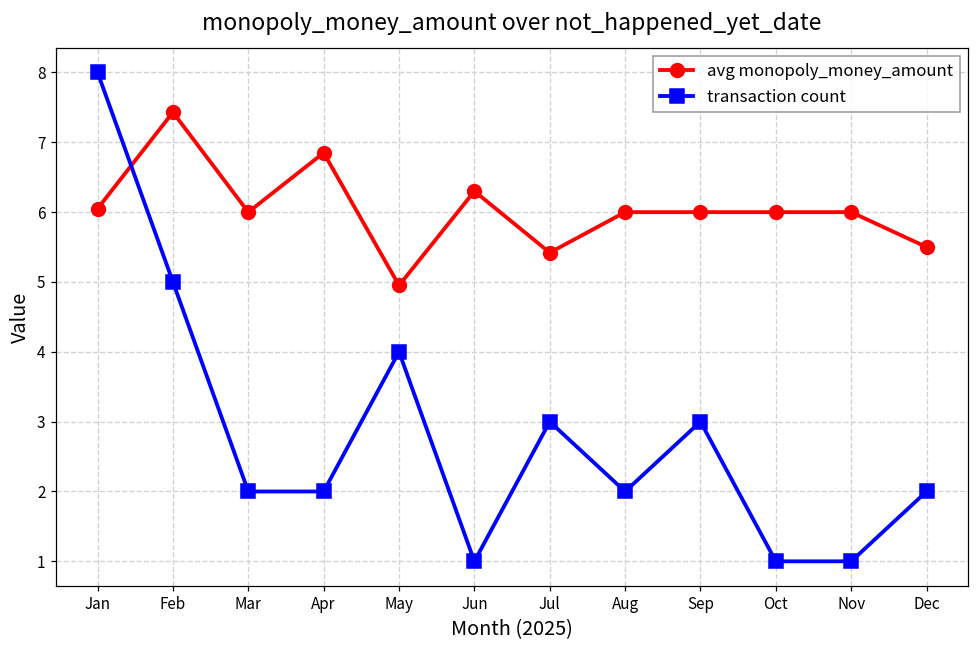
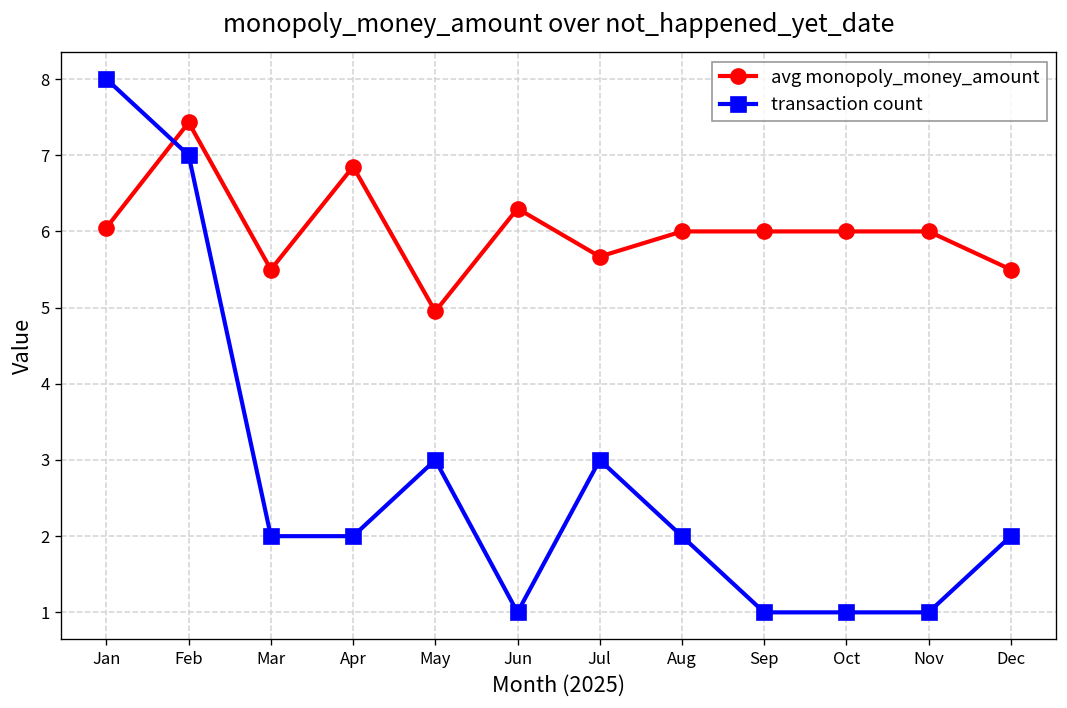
transaction count, Feb: 5 -> 7
avg monopoly_money_amount, Mar: 6.0 -> 5.5
transaction count, May: 4 -> 3
avg monopoly_money_amount, Jul: 5.4 -> 5.7
transaction count, Sep: 3 -> 1
